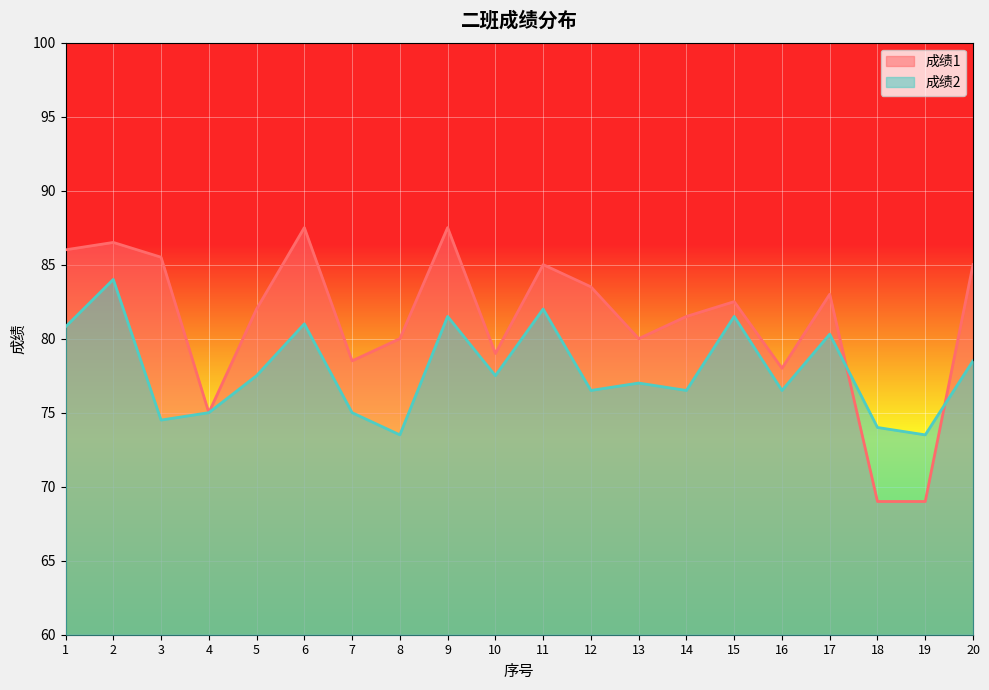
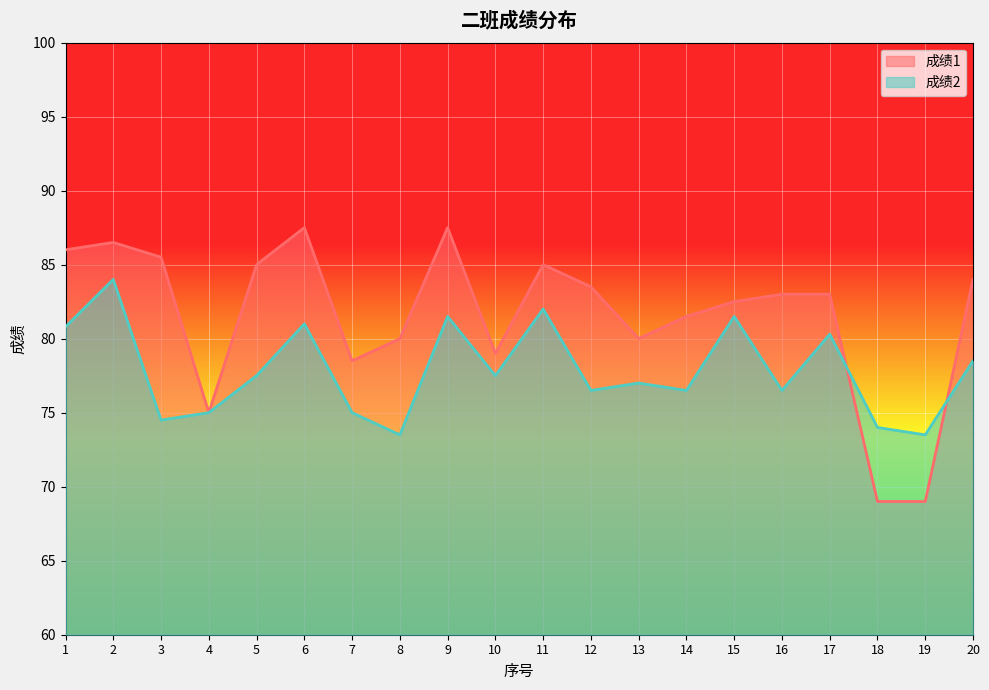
成绩1, 5: 82 -> 85
成绩1, 16: 78 -> 83
成绩1, 20: 85 -> 84
